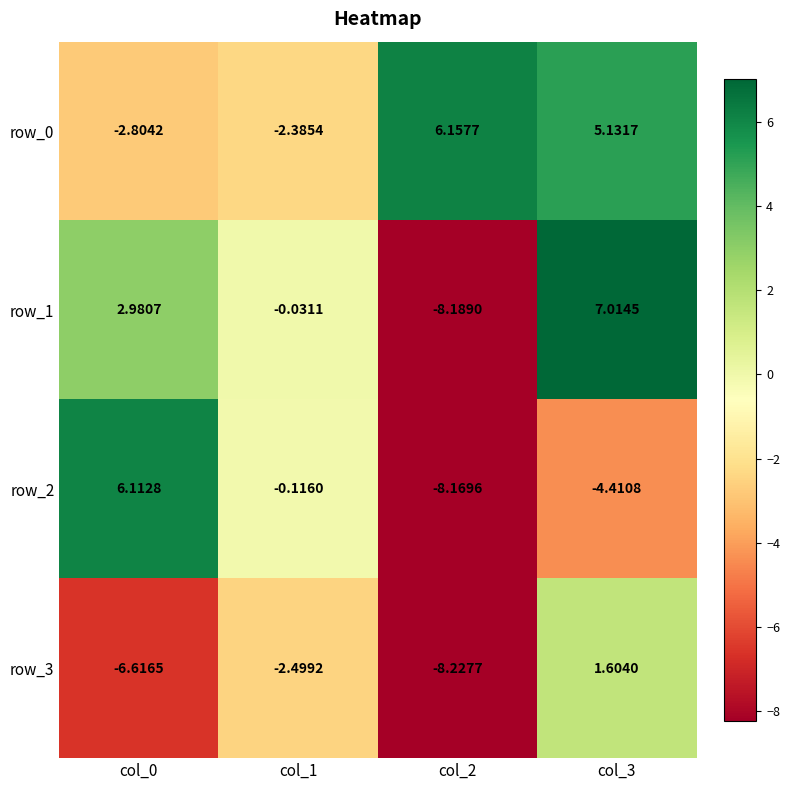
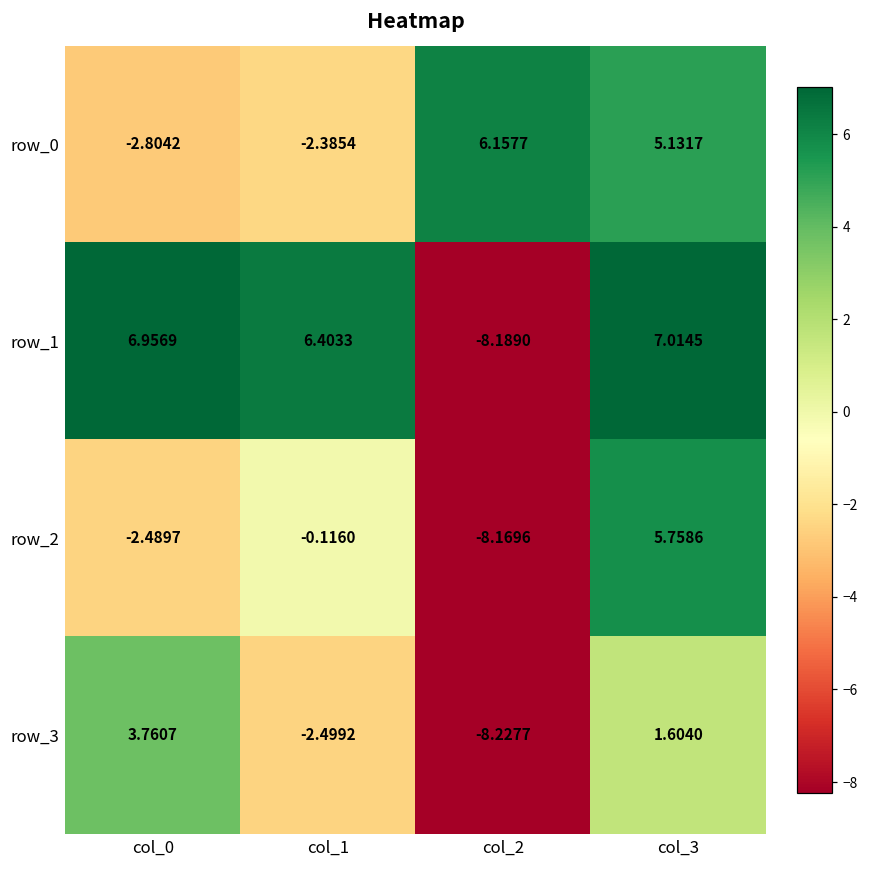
row_1, col_0: 2.9807 -> 6.9569
row_1, col_1: -0.0311 -> 6.4033
row_2, col_0: 6.1128 -> -2.4897
row_2, col_3: -4.4108 -> 5.7586
row_3, col_0: -6.6165 -> 3.7607
